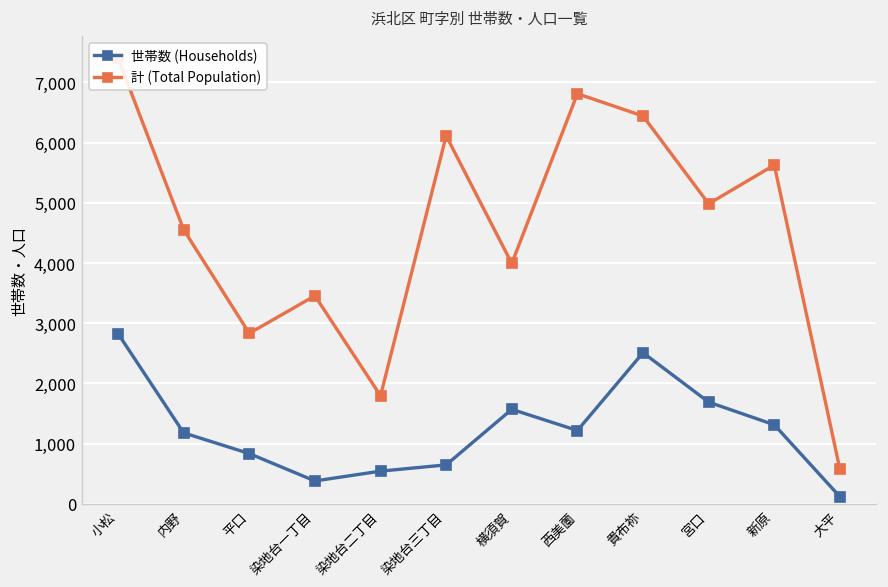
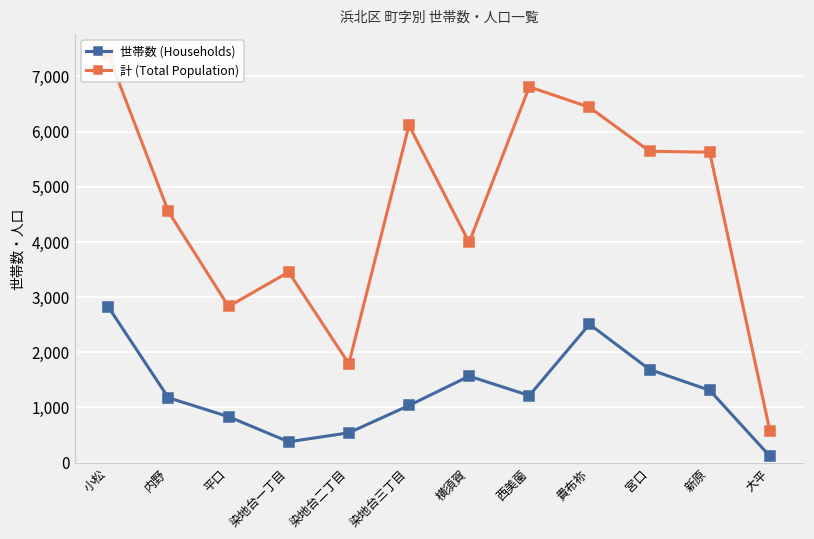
世帯数 (Households), 染地台三丁目: 600 -> 1,000
計 (Total Population), 宮口: 5,000 -> 5,600
